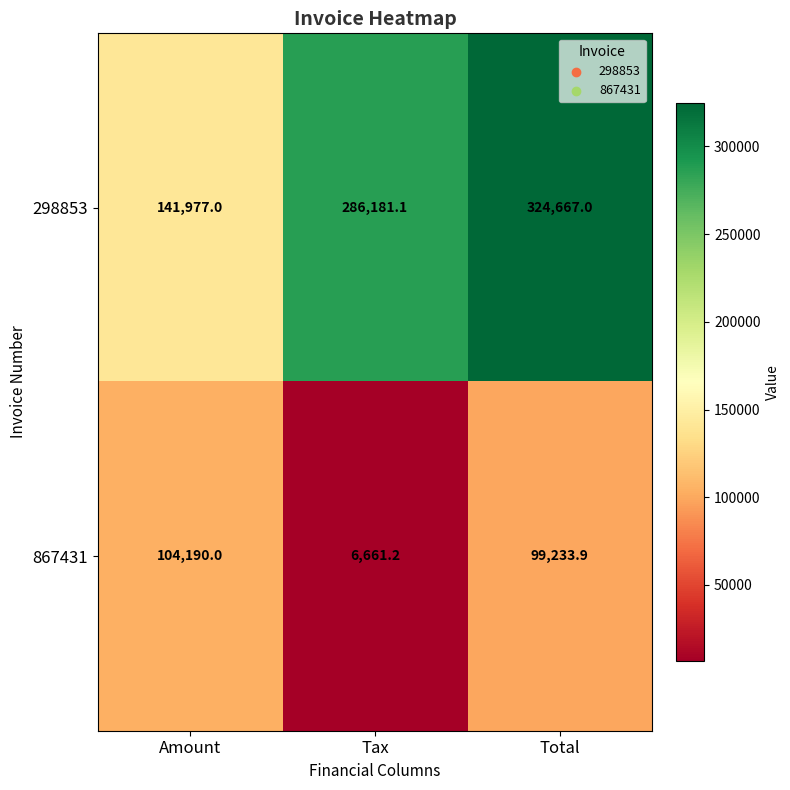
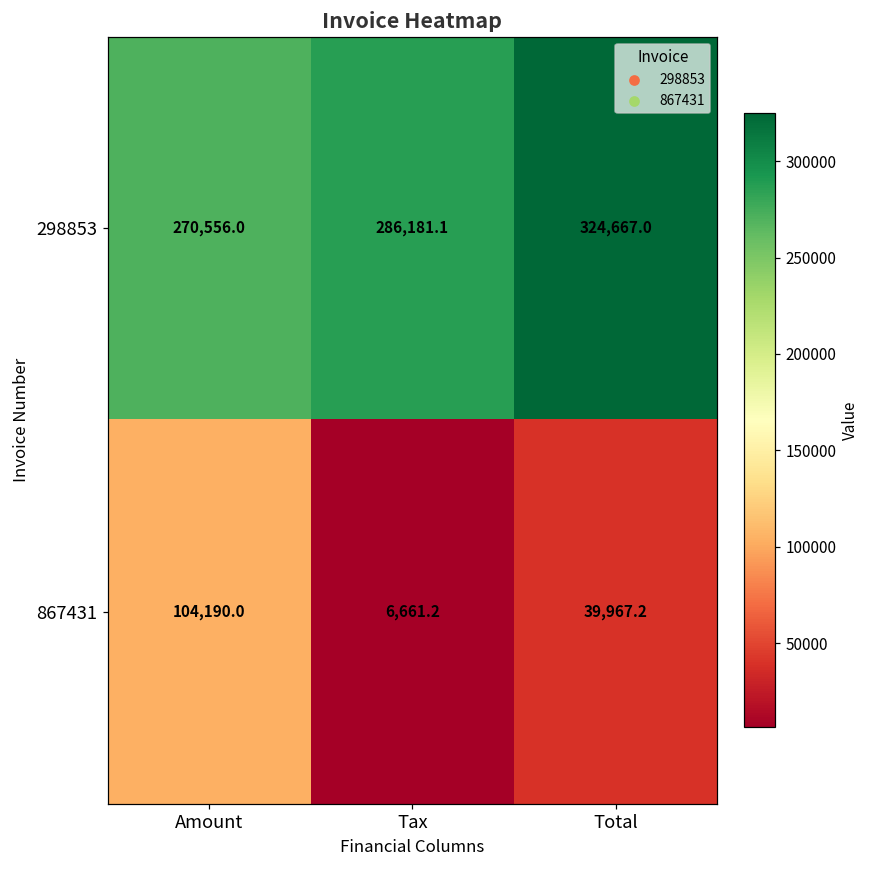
298853, Amount: 141,977.0 -> 270,556.0
867431, Total: 99,233.9 -> 39,967.2
